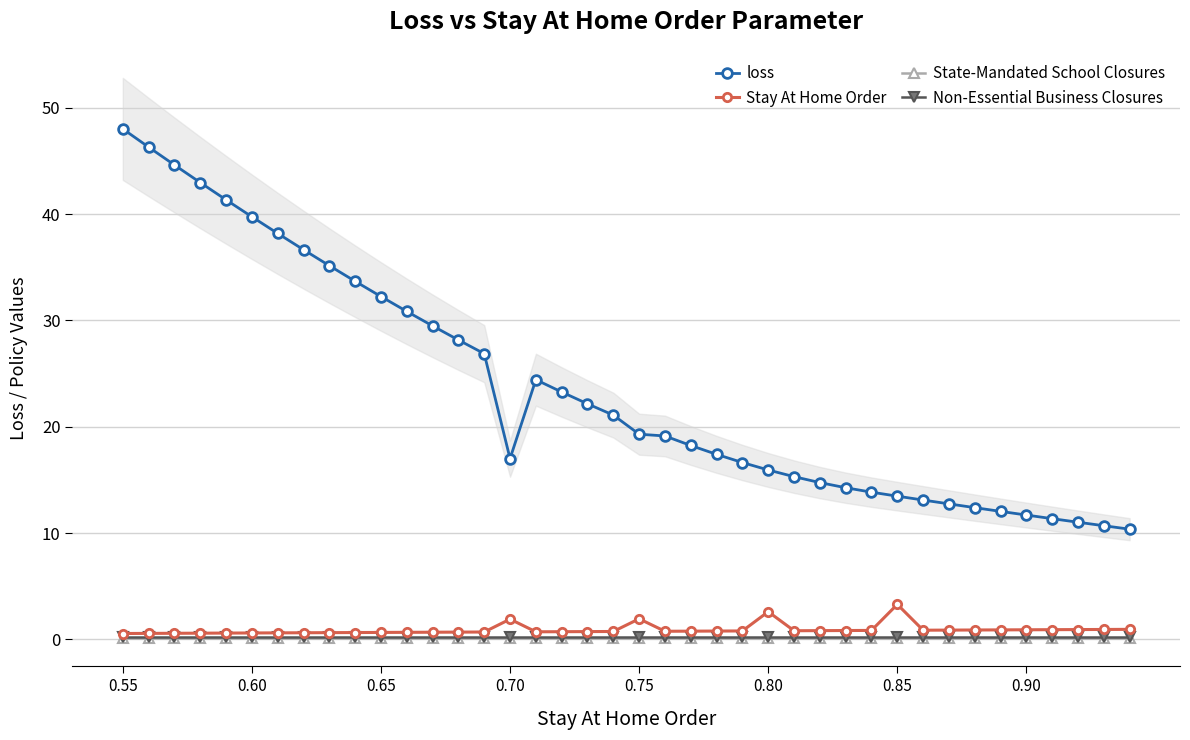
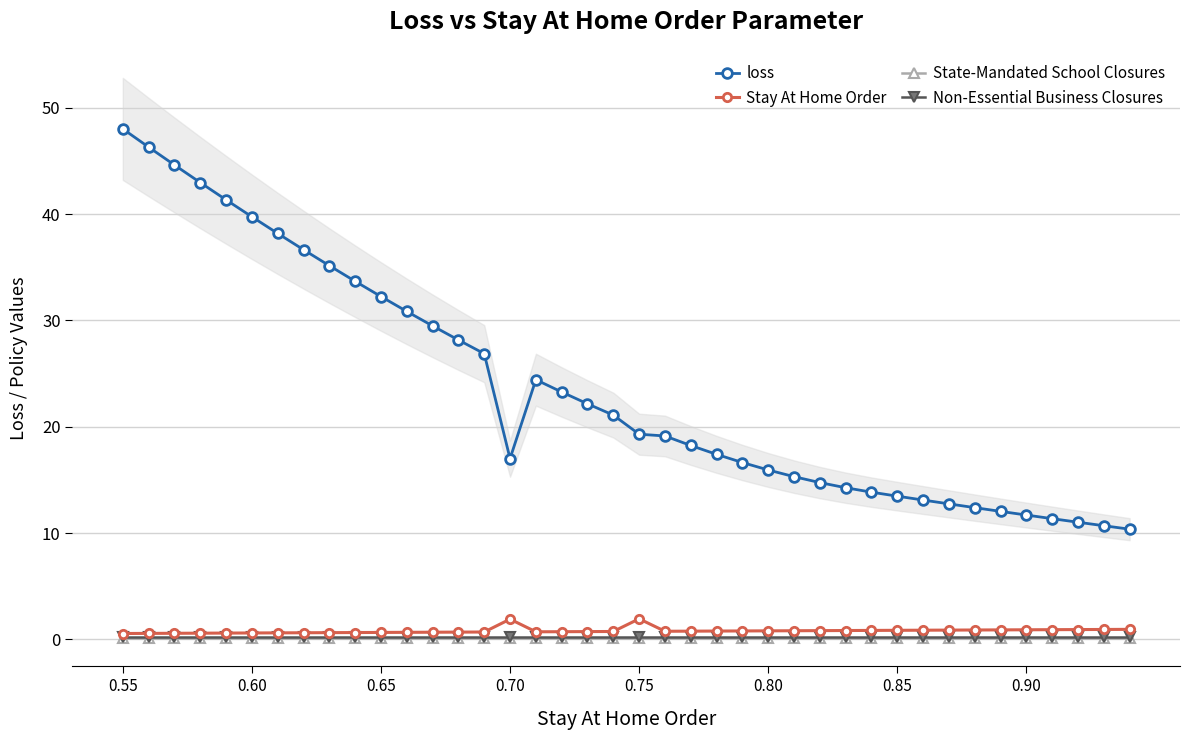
Stay At Home Order, 0.80: 2.6 -> 0.8
Stay At Home Order, 0.85: 3.3 -> 0.9
